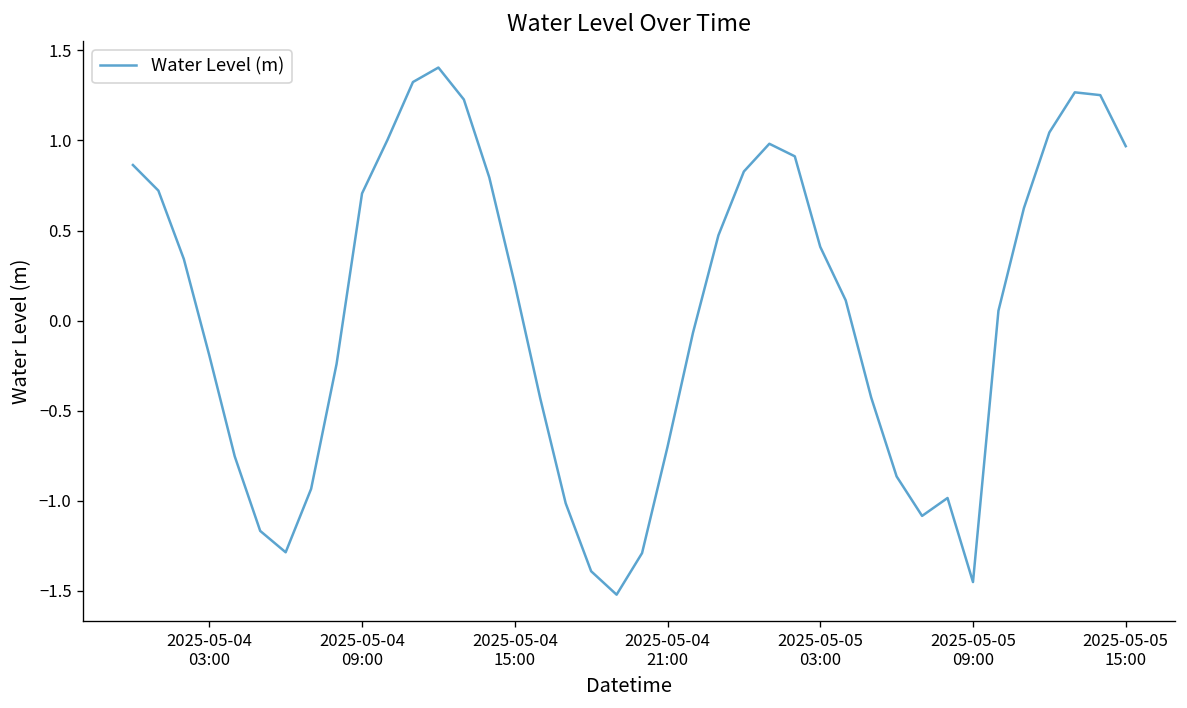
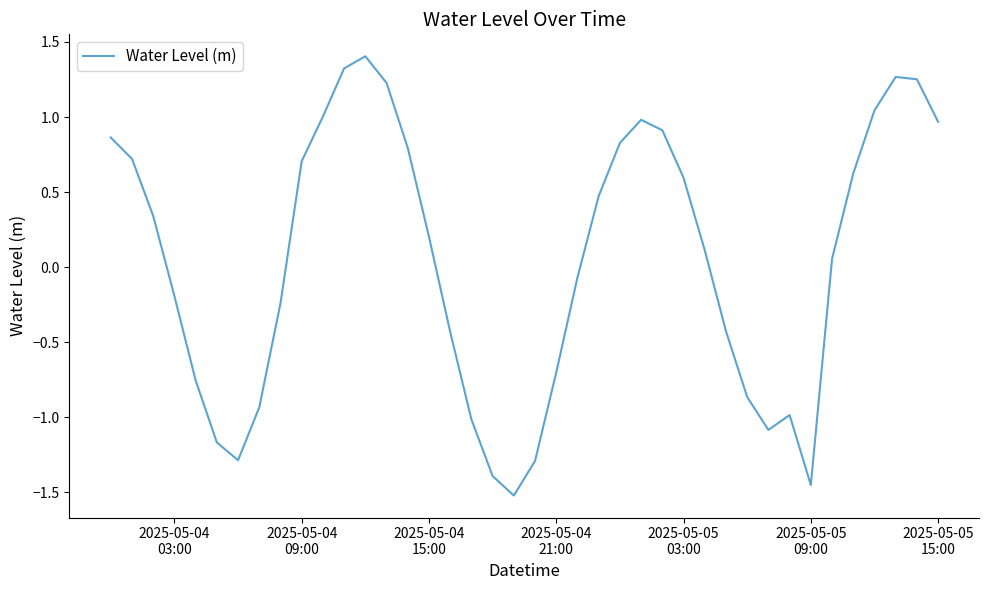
2025-05-05 03:00: 0.41 -> 0.60
